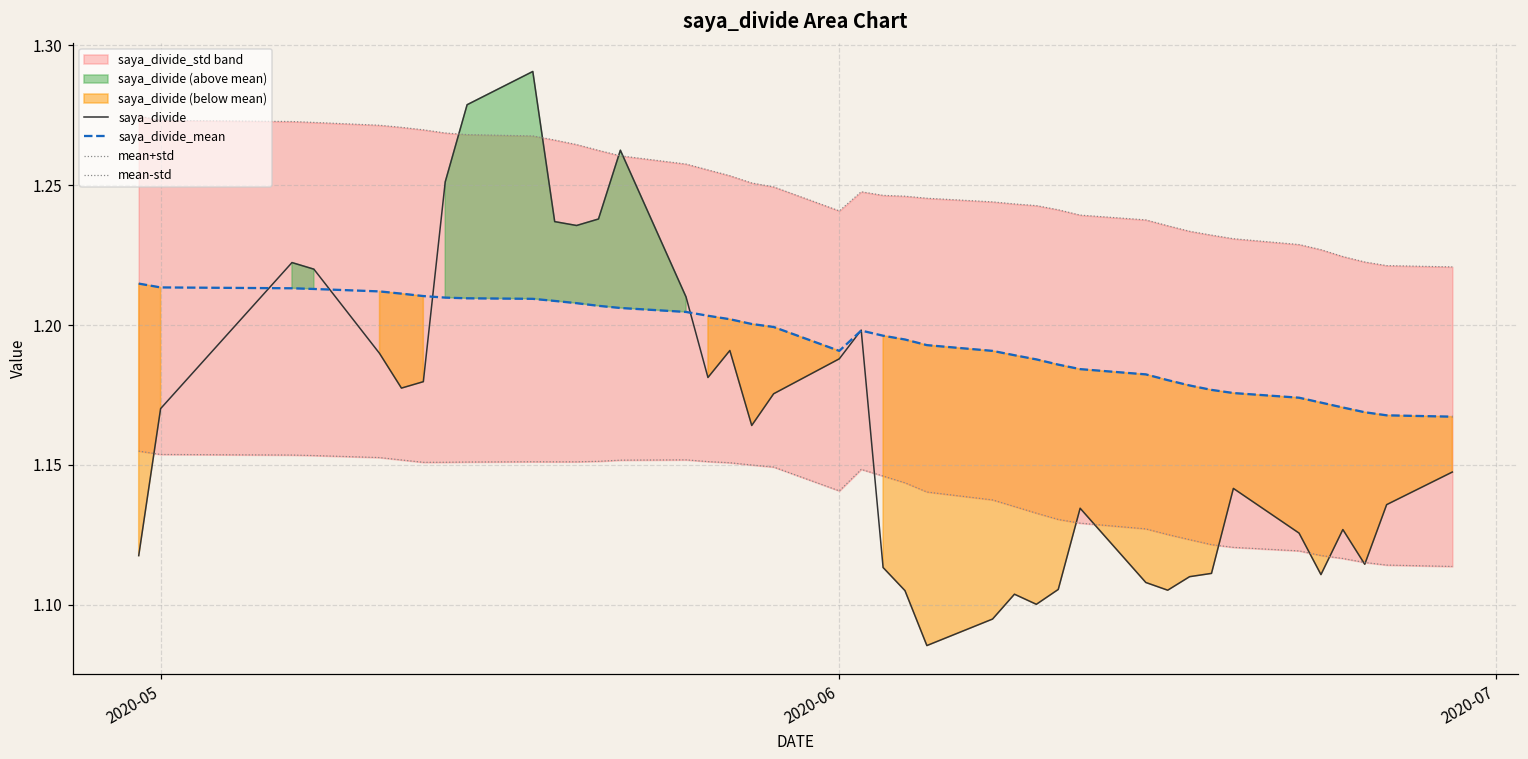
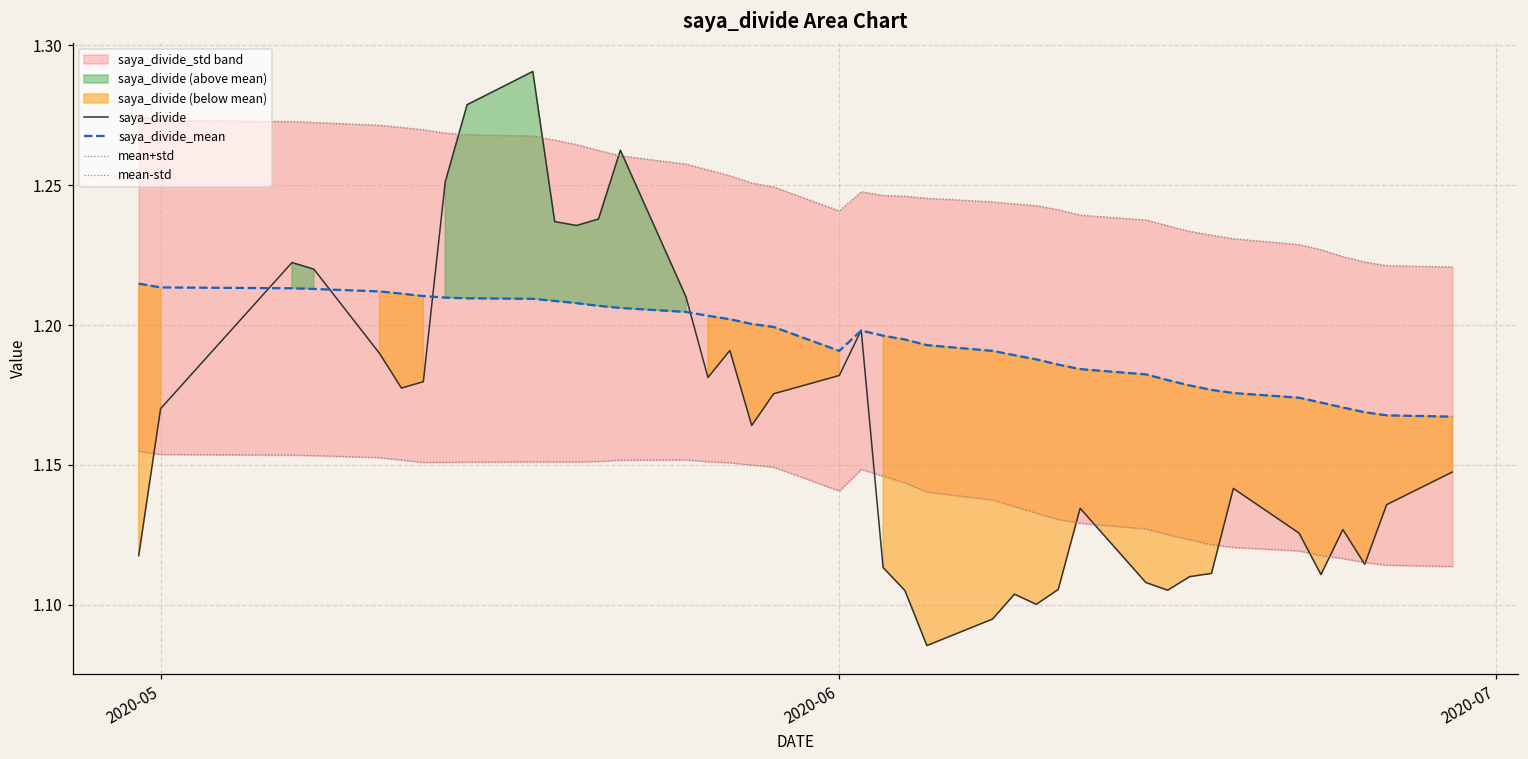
saya_divide, 2020-06: 1.188 -> 1.182
